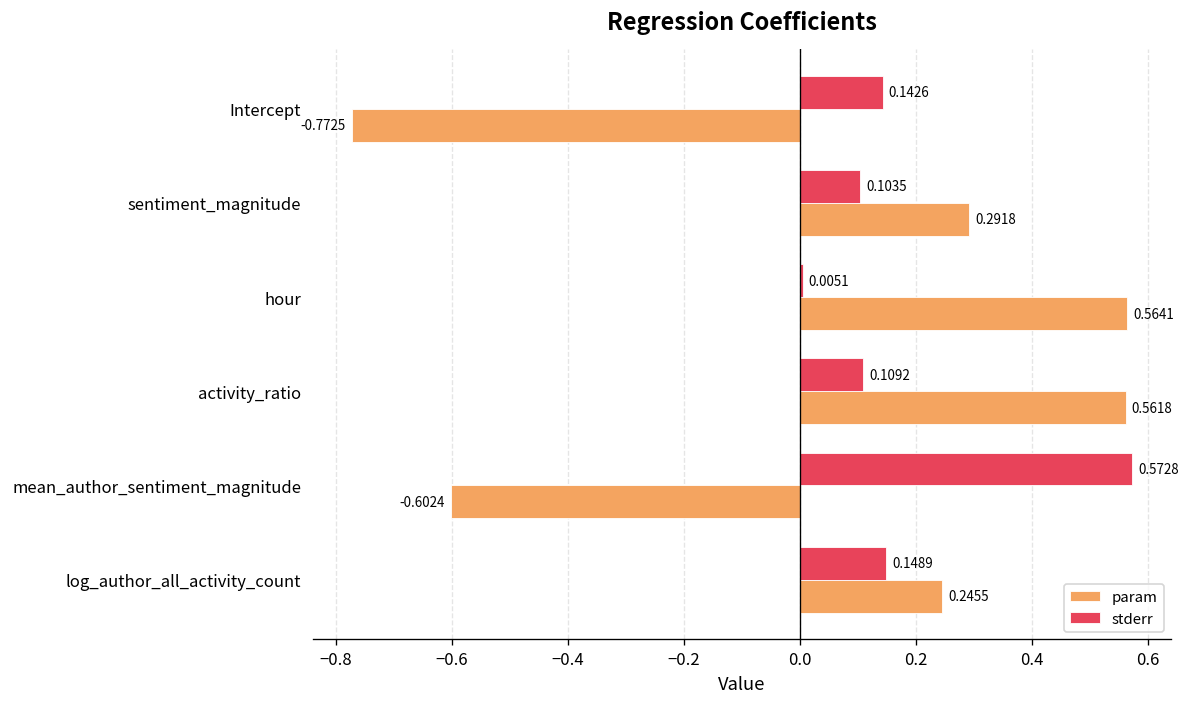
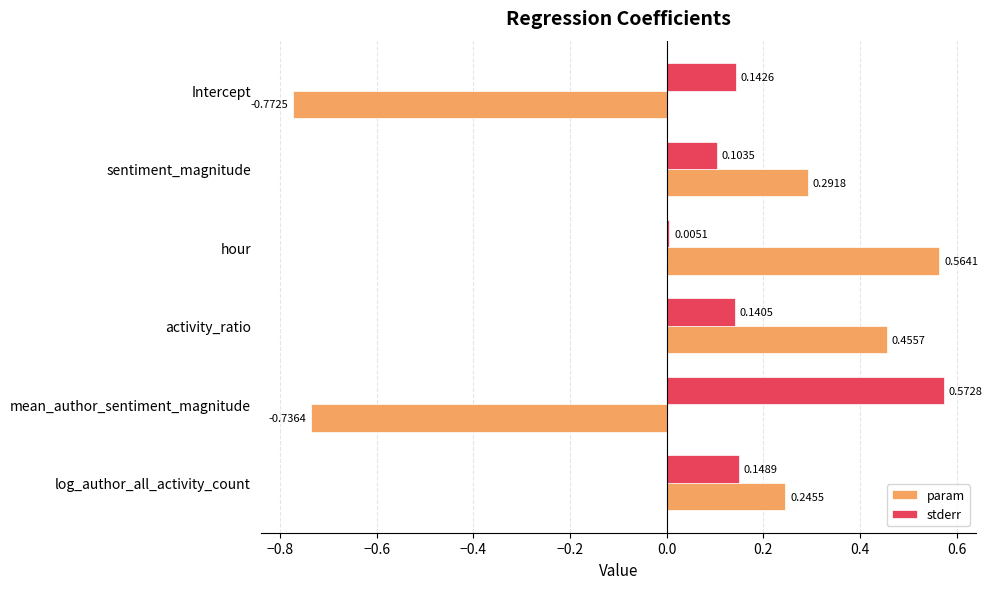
stderr, activity_ratio: 0.1092 -> 0.1405
param, activity_ratio: 0.5618 -> 0.4557
param, mean_author_sentiment_magnitude: -0.6024 -> -0.7364
